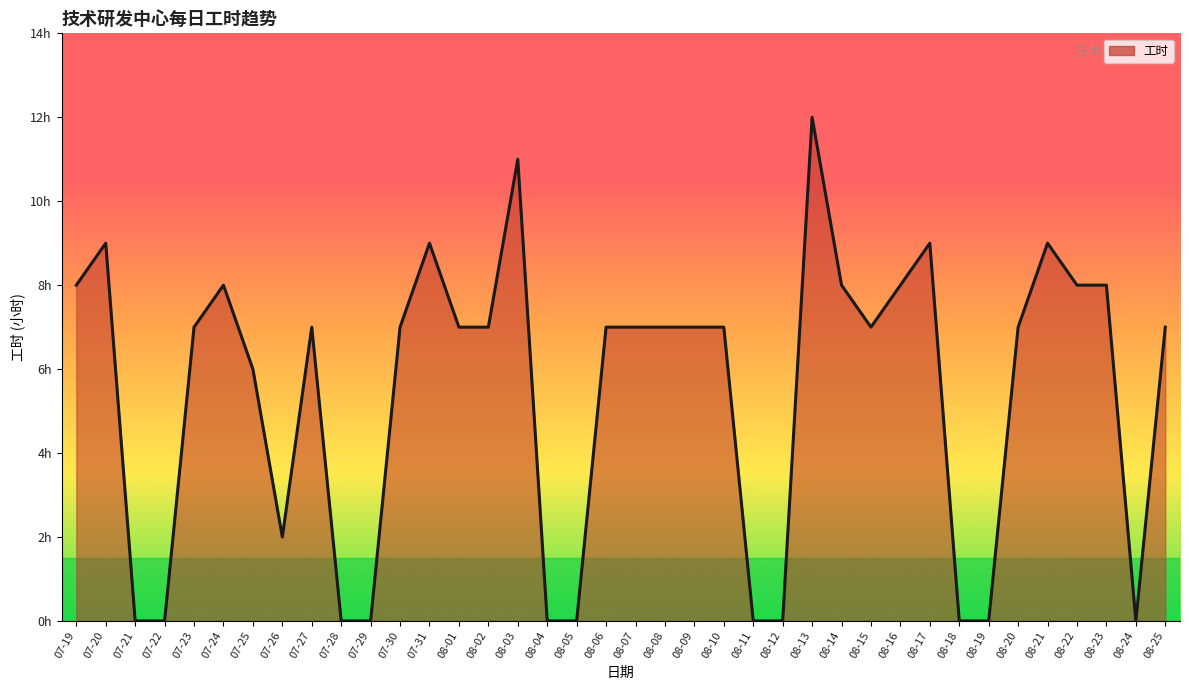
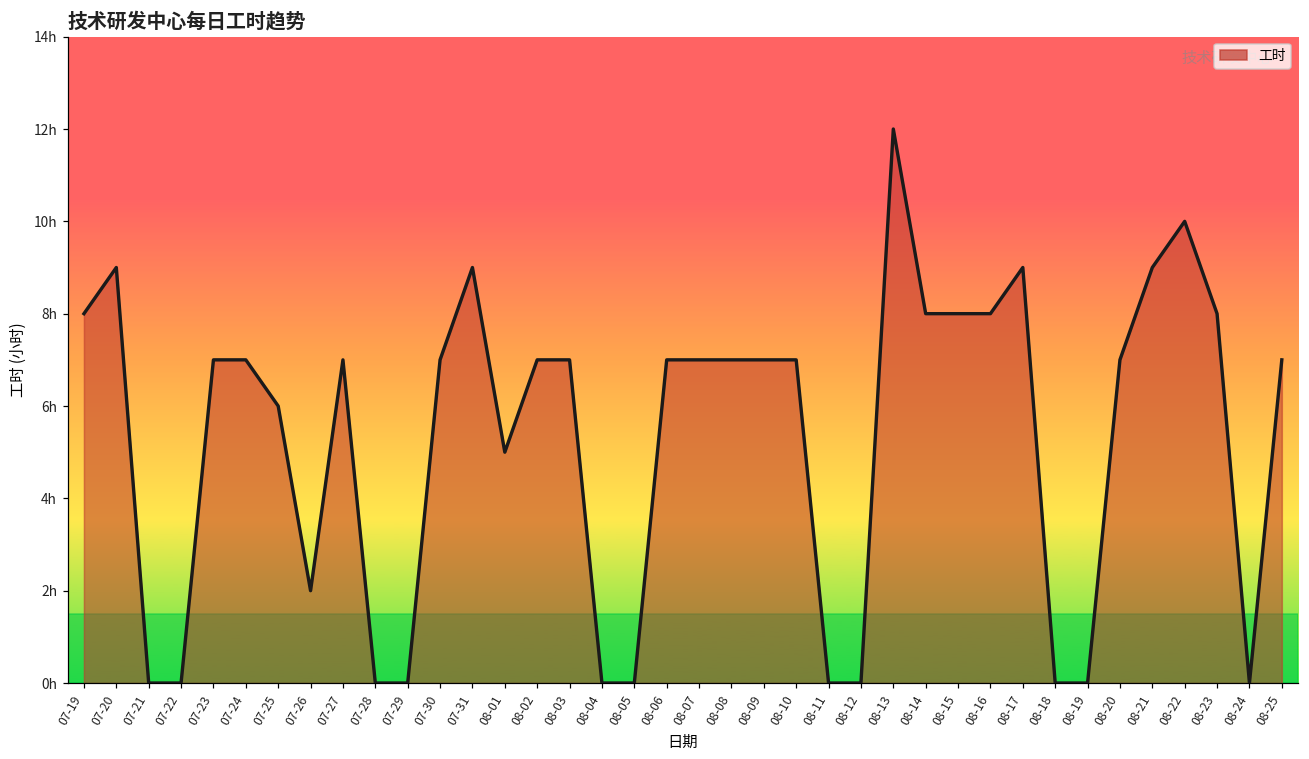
07-24: 8h -> 7h
08-01: 7h -> 5h
08-03: 11h -> 7h
08-15: 7h -> 8h
08-22: 8h -> 10h
